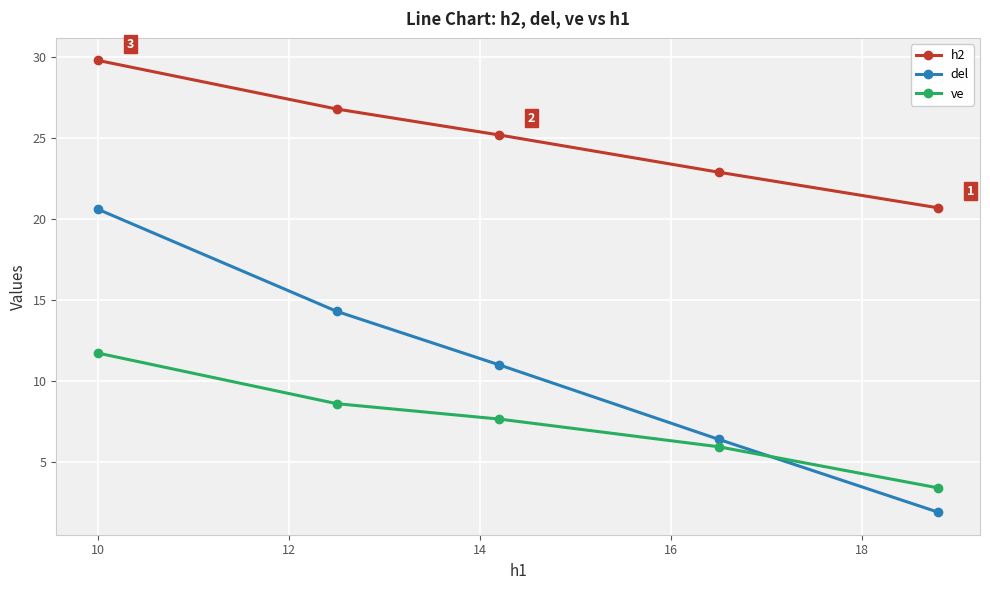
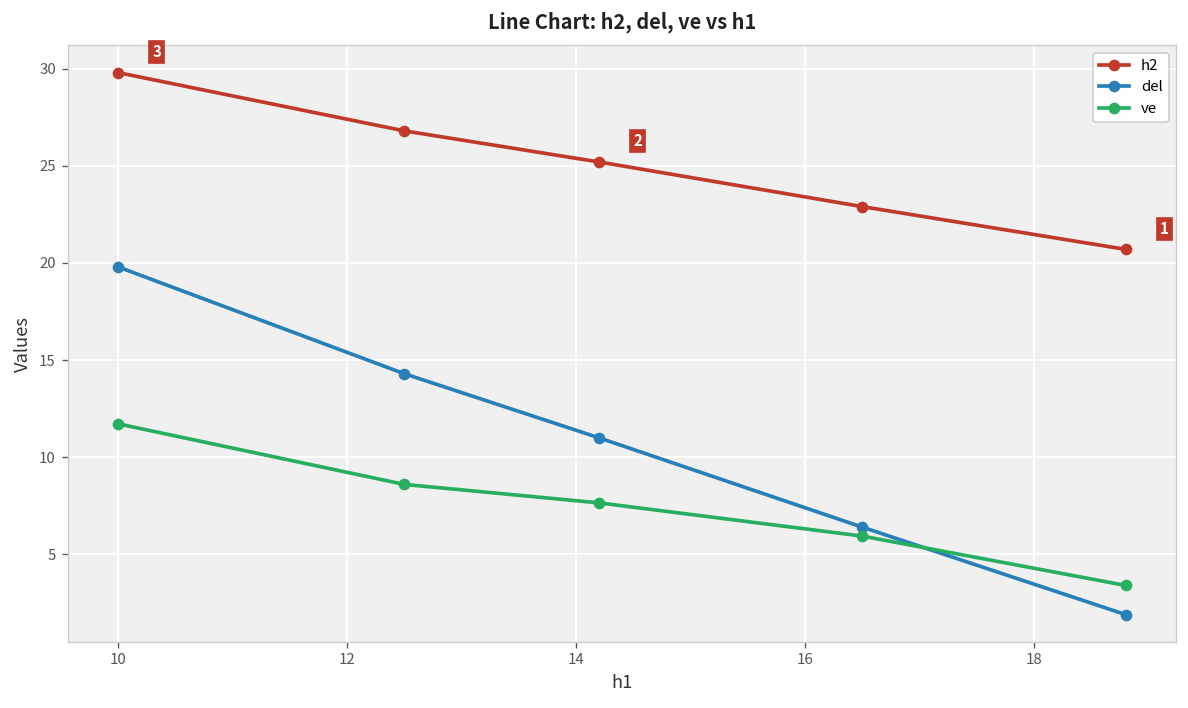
del, 10: 20.6 -> 19.8
